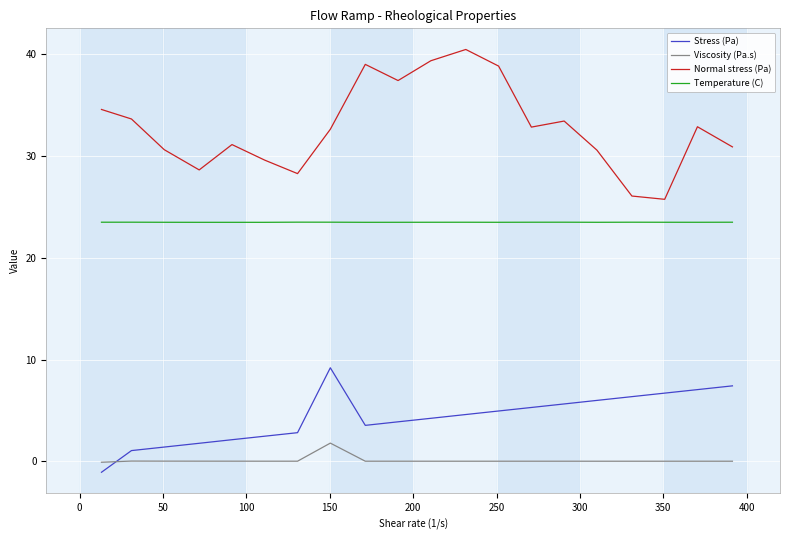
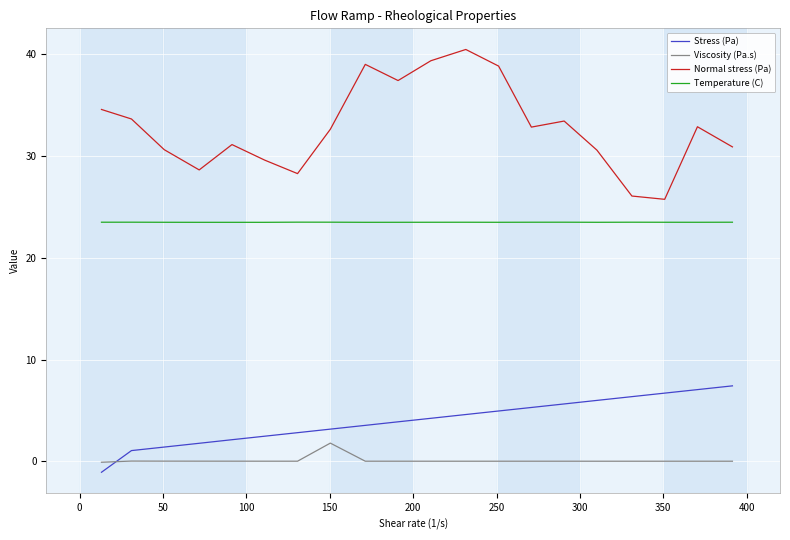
Stress (Pa), 150: 9.2 -> 3.2
